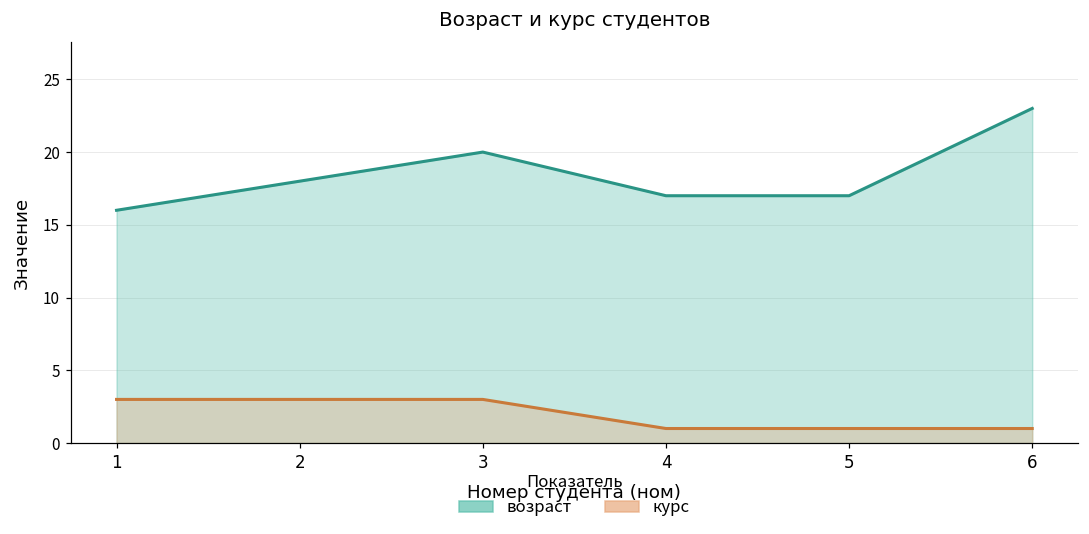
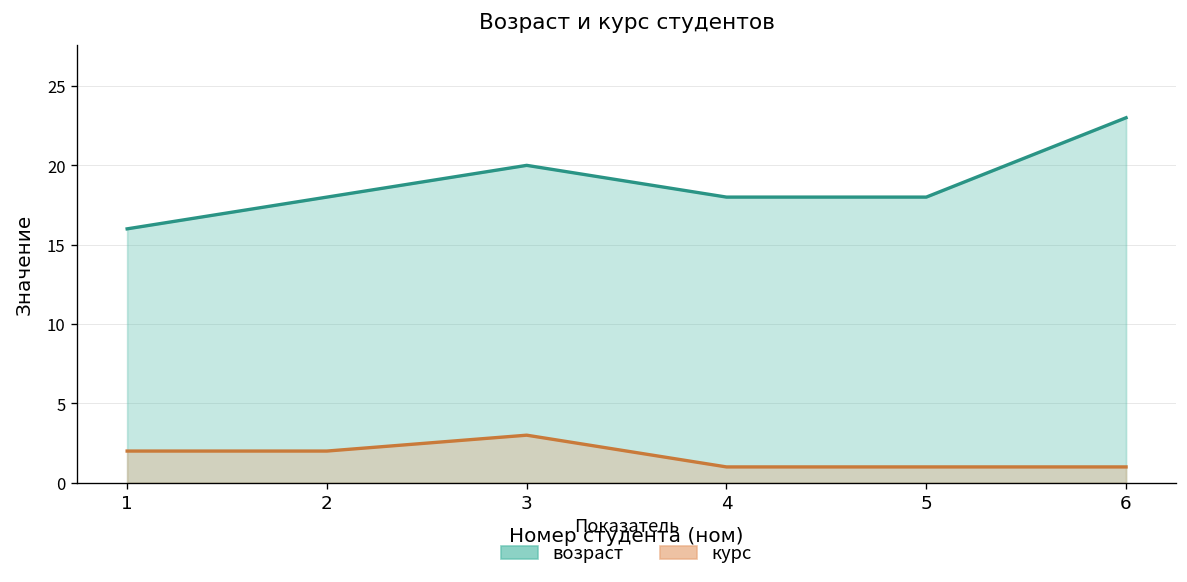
курс, 1: 3 -> 2
курс, 2: 3 -> 2
возраст, 4: 17 -> 18
возраст, 5: 17 -> 18
